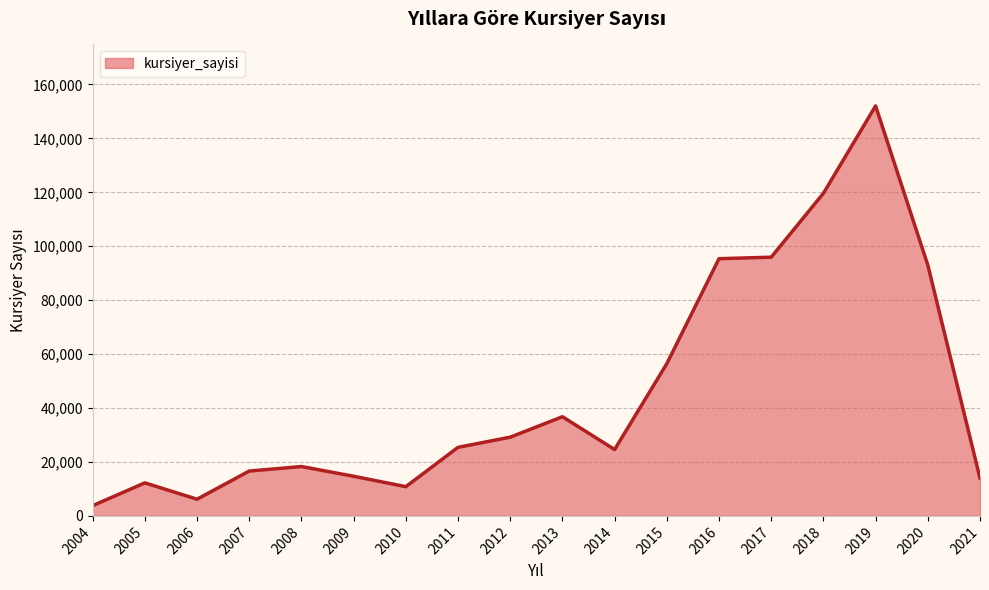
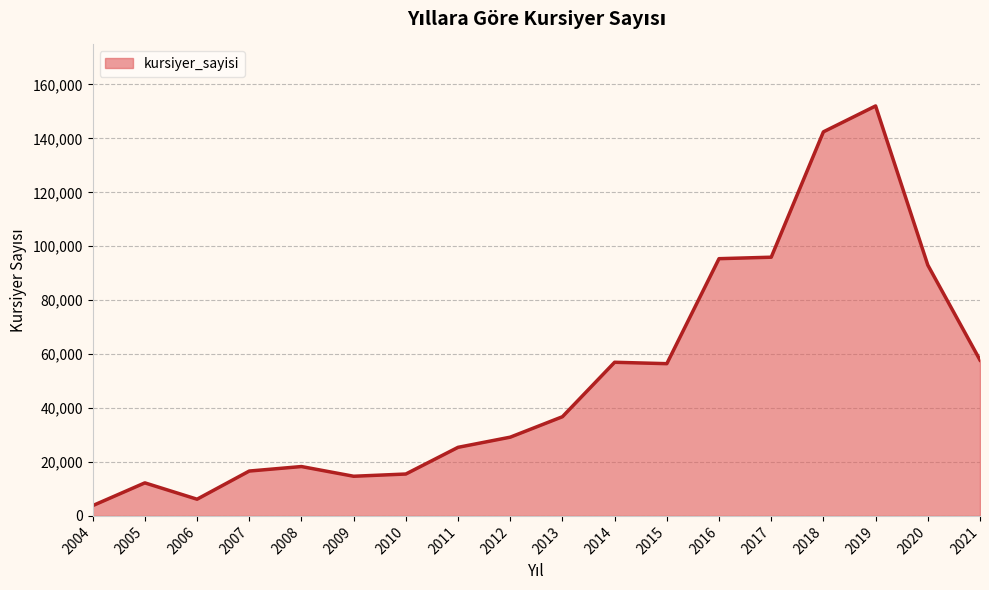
2010: 11,000 -> 16,000
2014: 25,000 -> 57,000
2018: 120,000 -> 142,000
2021: 14,000 -> 58,000
